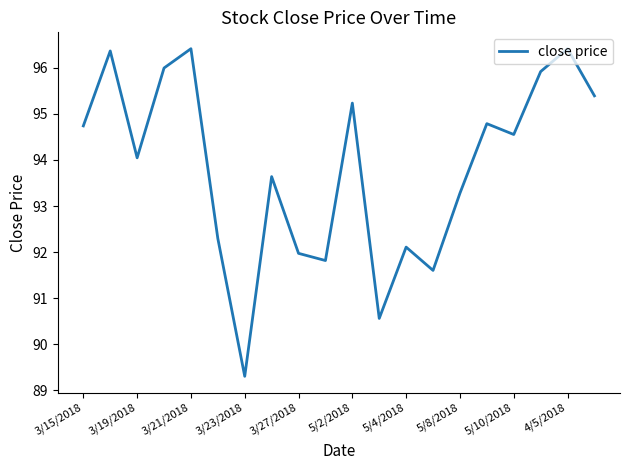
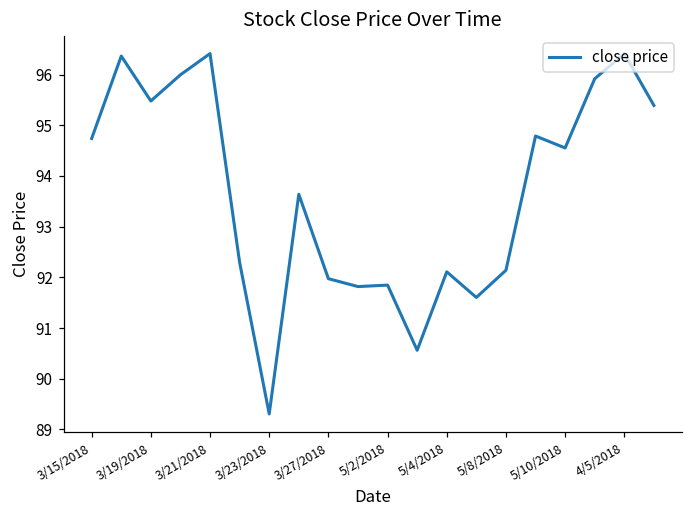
3/19/2018: 94.0 -> 95.5
5/2/2018: 95.2 -> 91.8
5/8/2018: 93.3 -> 92.1
